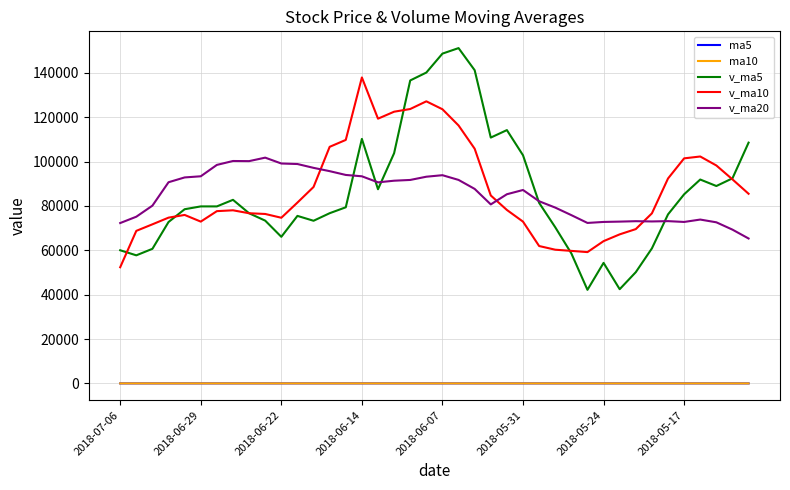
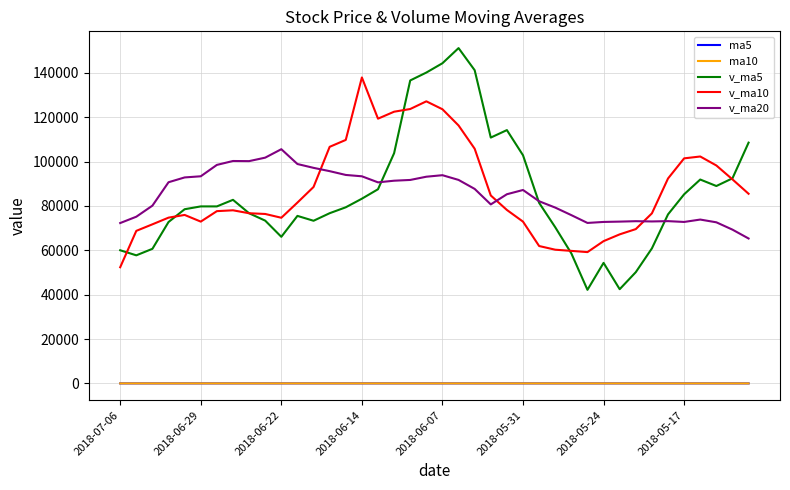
v_ma20, 2018-06-22: 99000 -> 106000
v_ma5, 2018-06-14: 110000 -> 83000
v_ma5, 2018-06-07: 149000 -> 144000
